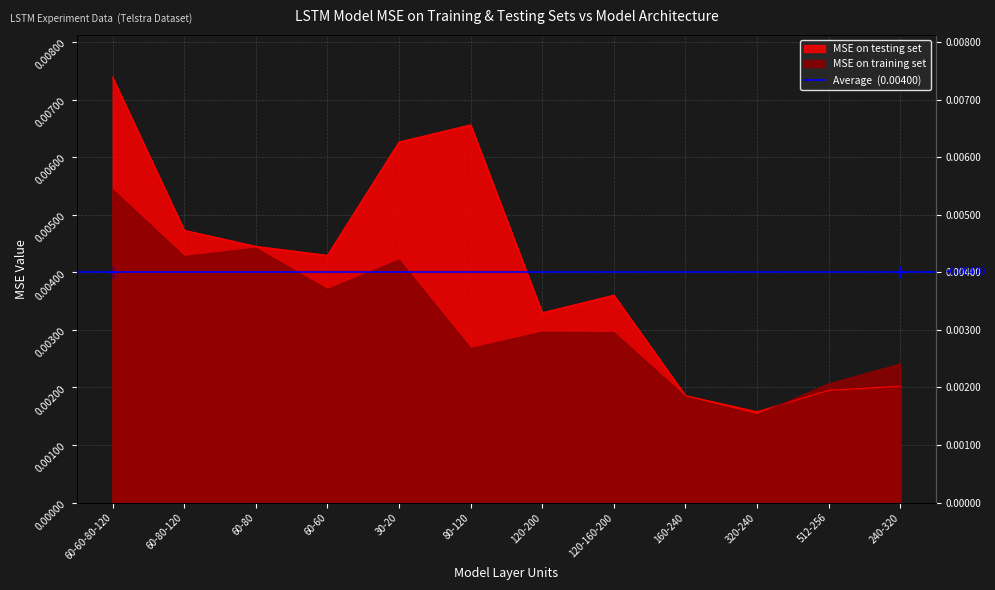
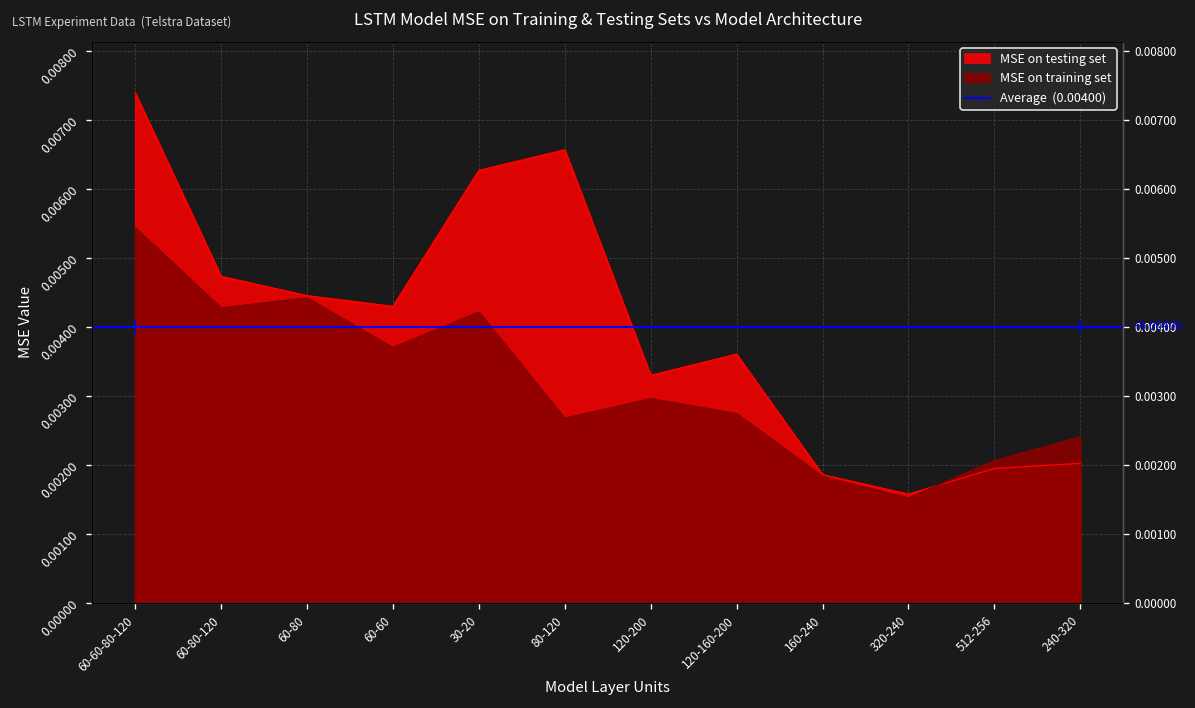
MSE on training set, 120-160-200: 0.0030 -> 0.0027
